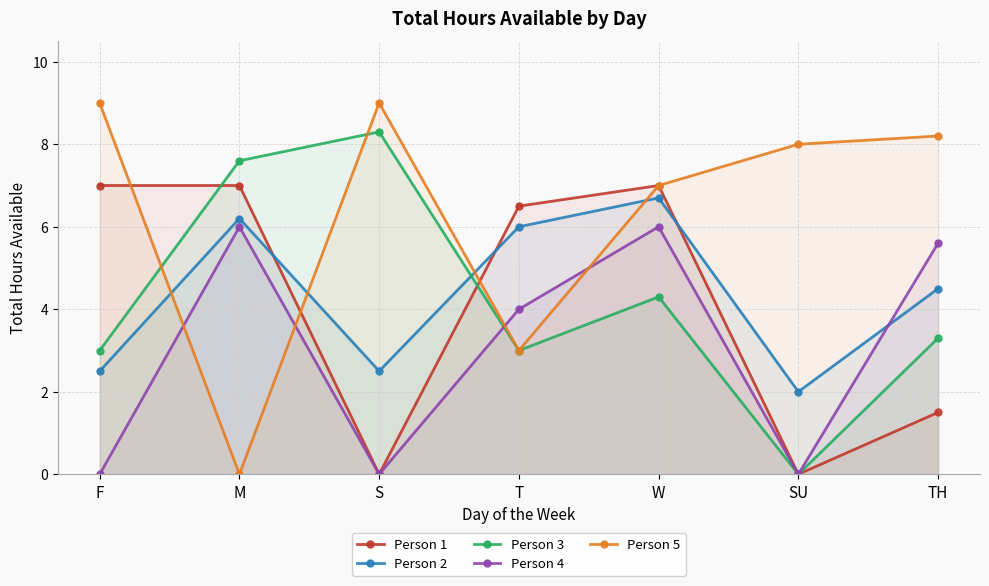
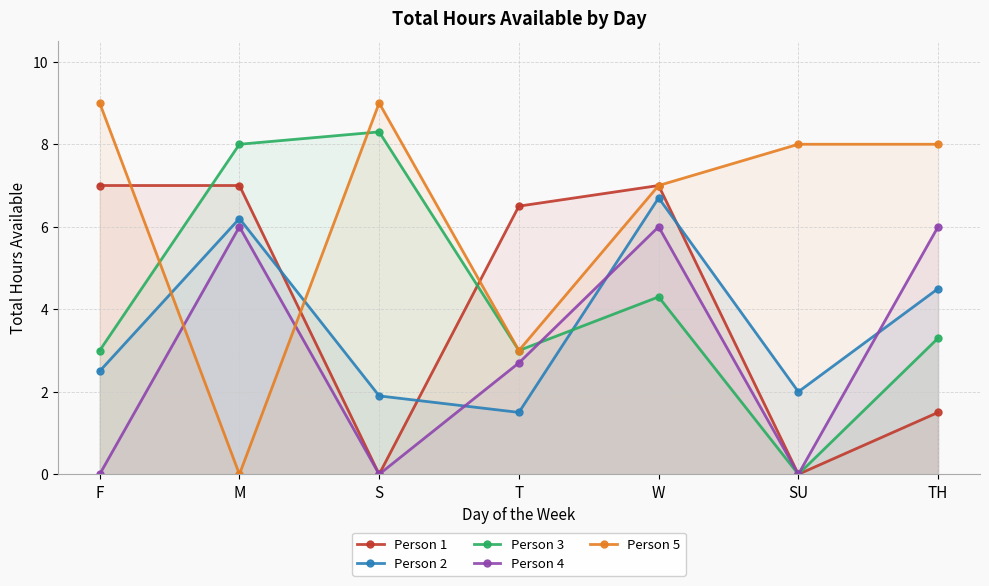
Person 3, M: 7.6 -> 8.0
Person 2, S: 2.5 -> 1.9
Person 2, T: 6.0 -> 1.5
Person 4, T: 4.0 -> 2.7
Person 4, TH: 5.6 -> 6.0
Person 5, TH: 8.2 -> 8.0
